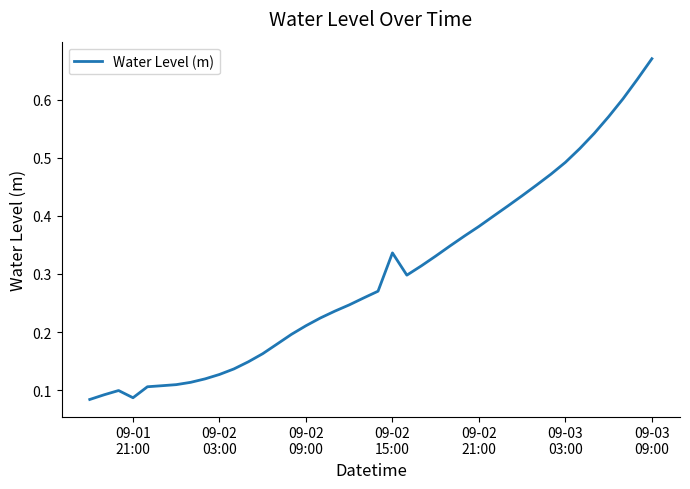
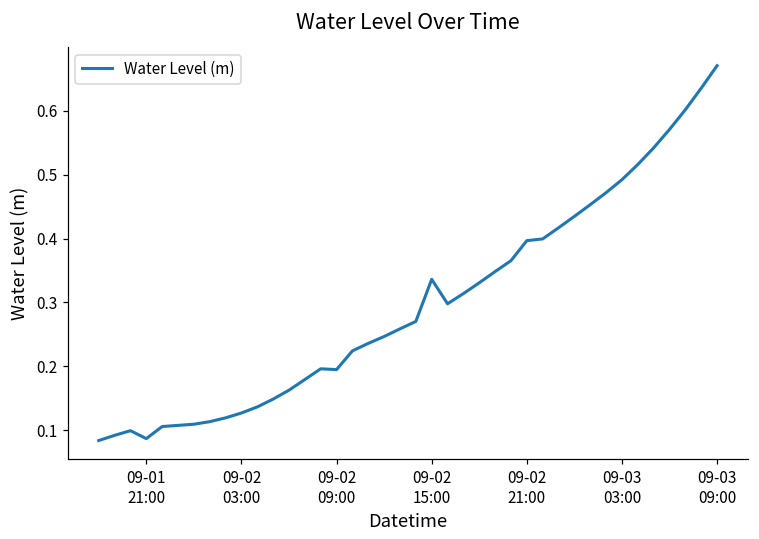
09-02 09:00: 0.21 -> 0.20
09-02 21:00: 0.38 -> 0.40
